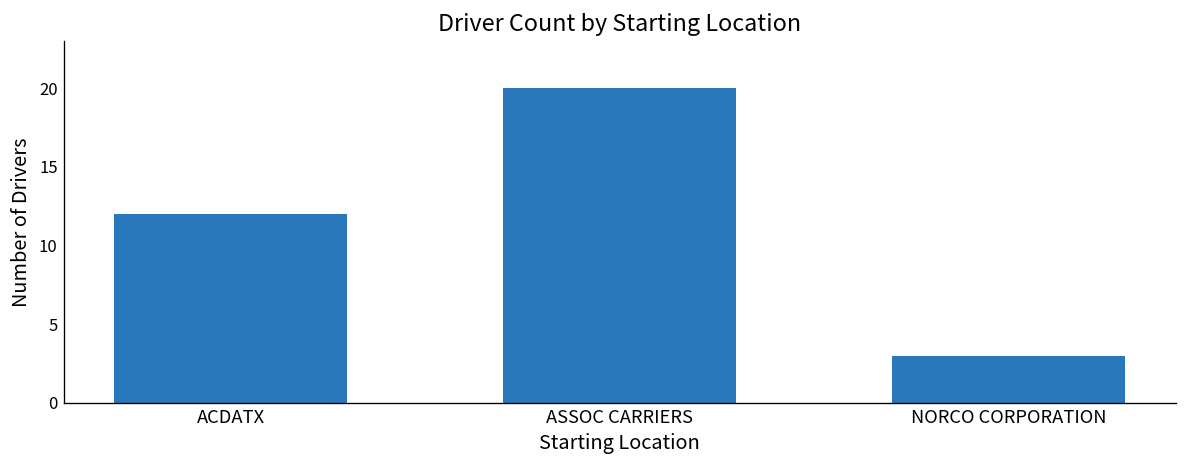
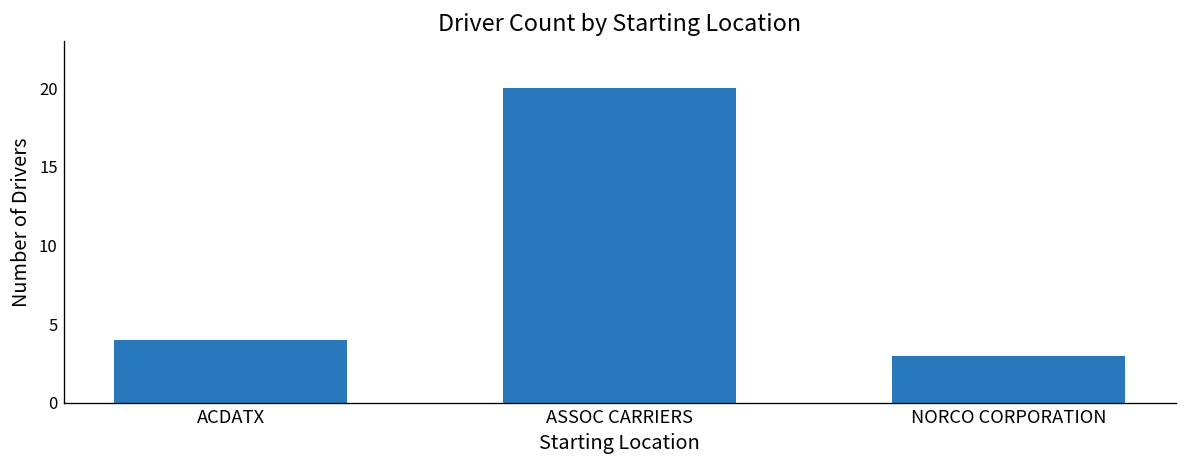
ACDATX: 12 -> 4
